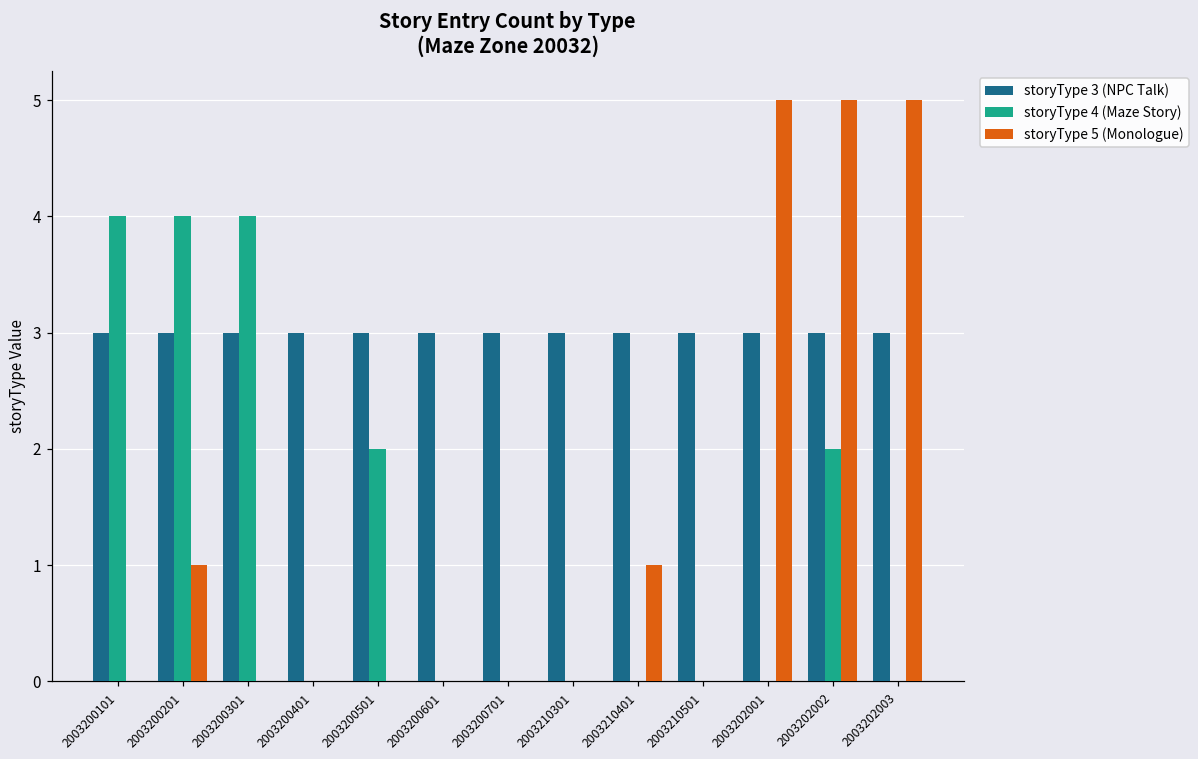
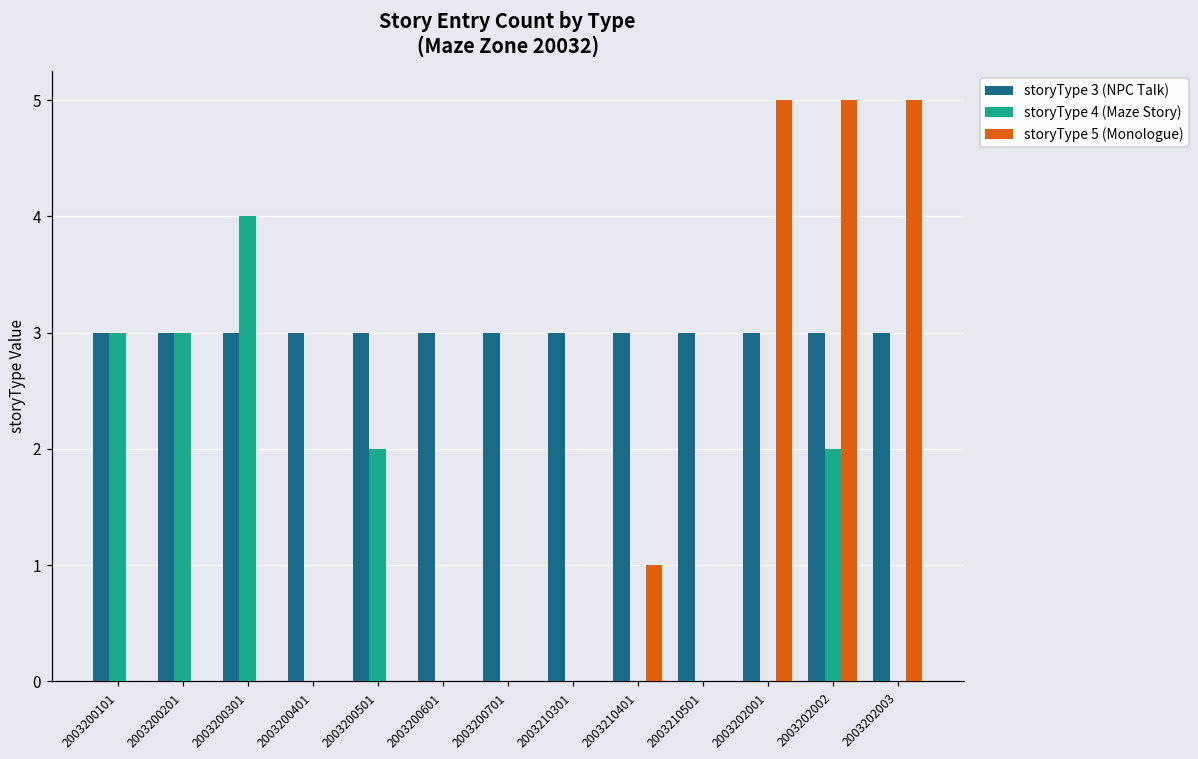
storyType 4 (Maze Story), 2003200101: 4 -> 3
storyType 4 (Maze Story), 2003200201: 4 -> 3
storyType 5 (Monologue), 2003200201: 1 -> 0
